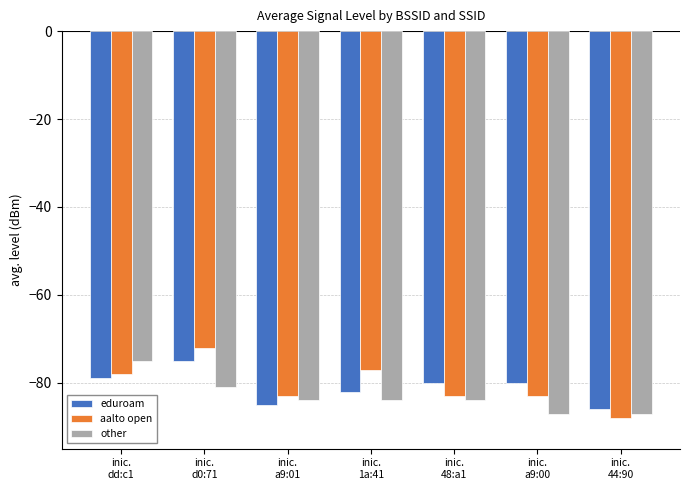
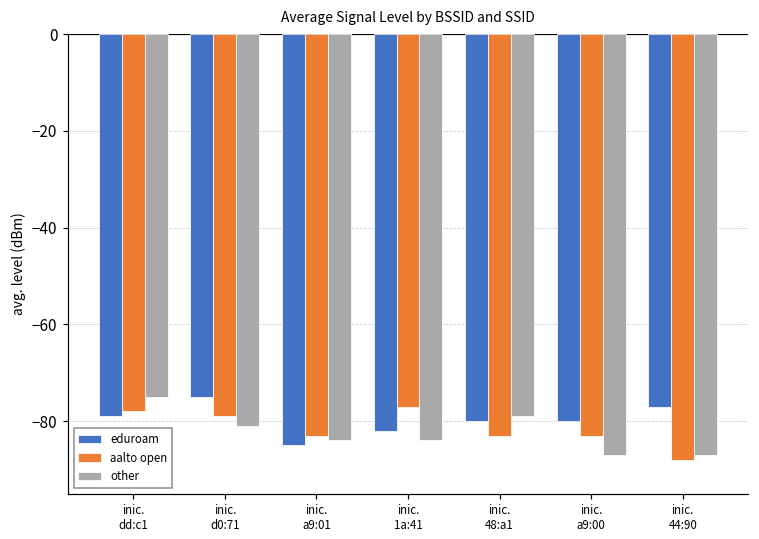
aalto open, inic. d0:71: -72 -> -79
other, inic. 48:a1: -84 -> -79
eduroam, inic. 44:90: -86 -> -77
